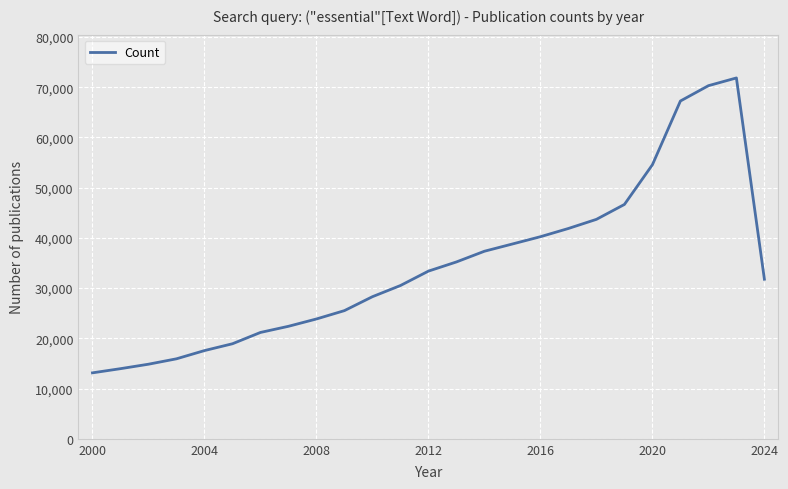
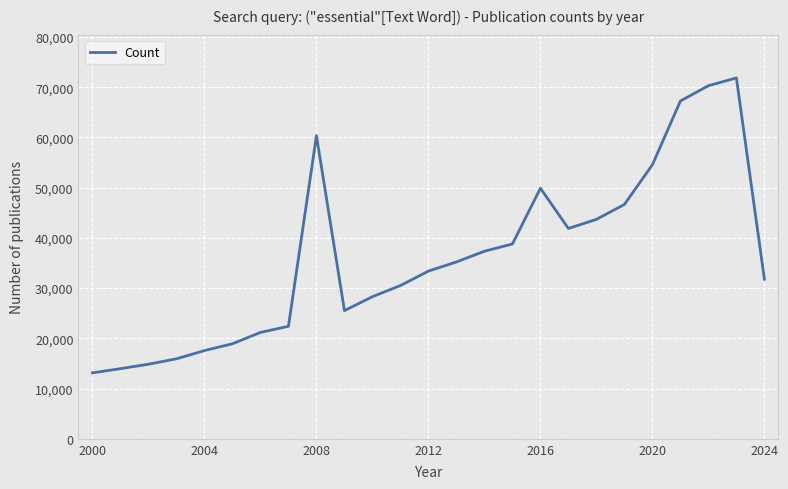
2008: 24,000 -> 60,000
2016: 40,000 -> 50,000
